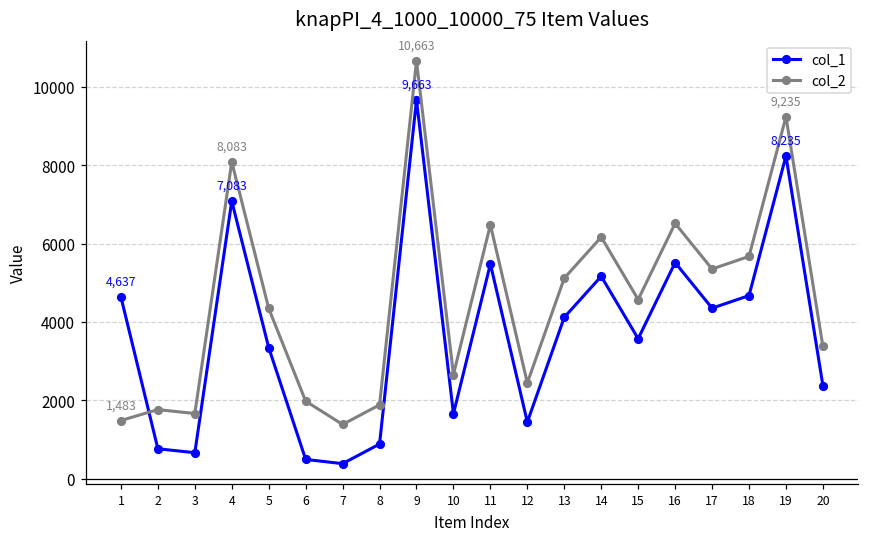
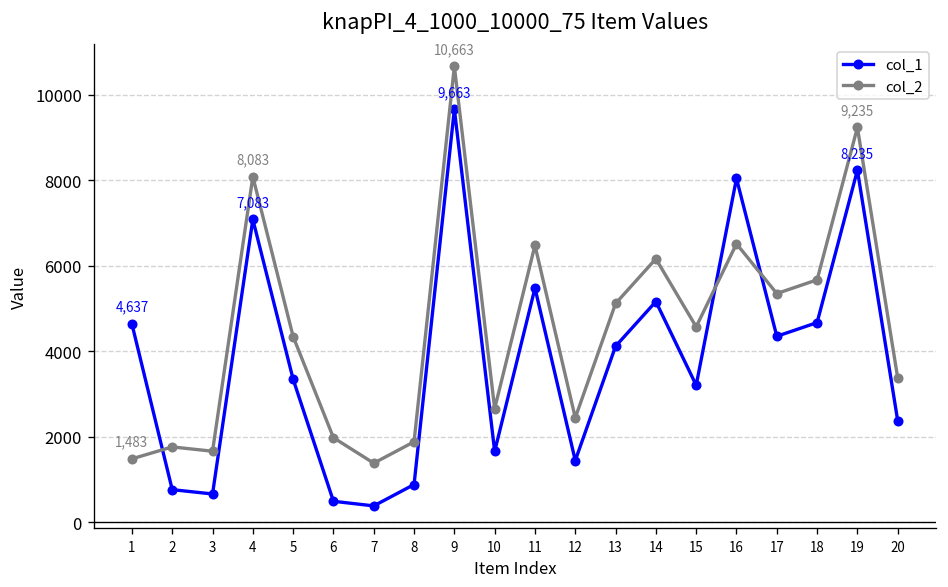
col_1, 15: 3600 -> 3200
col_1, 16: 5500 -> 8000
